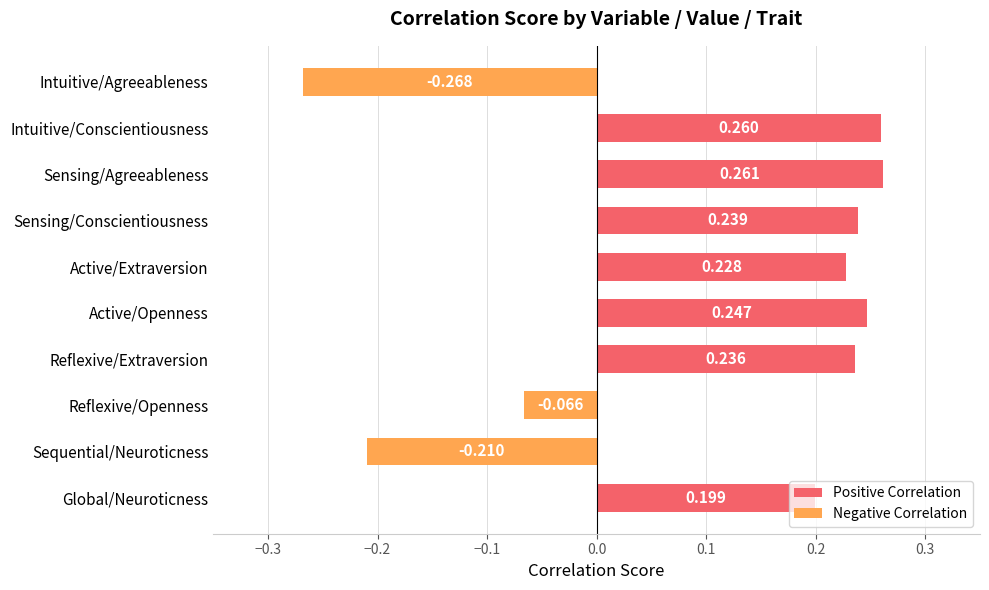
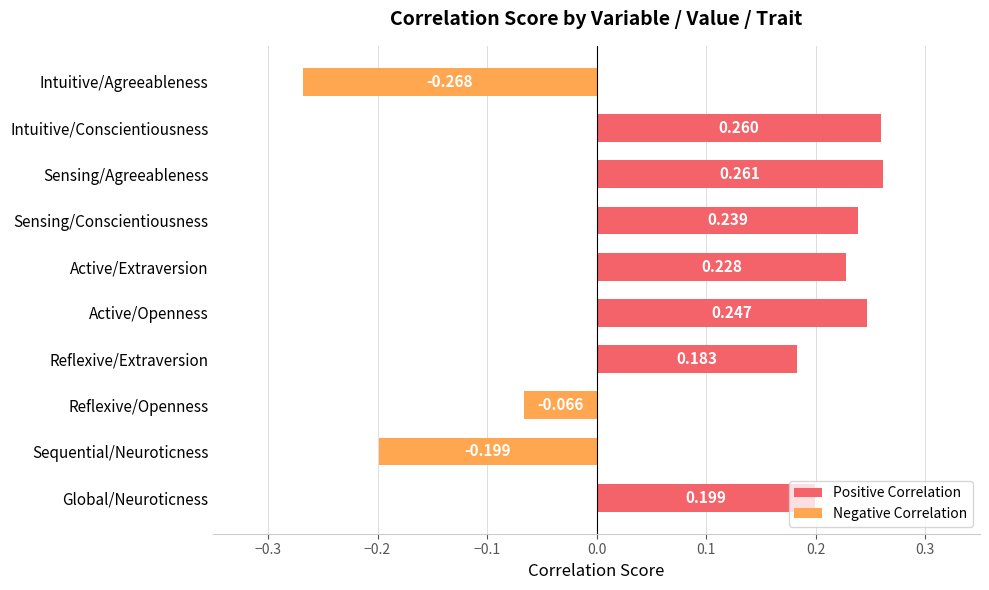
Reflexive/Extraversion: 0.236 -> 0.183
Sequential/Neuroticness: -0.210 -> -0.199
